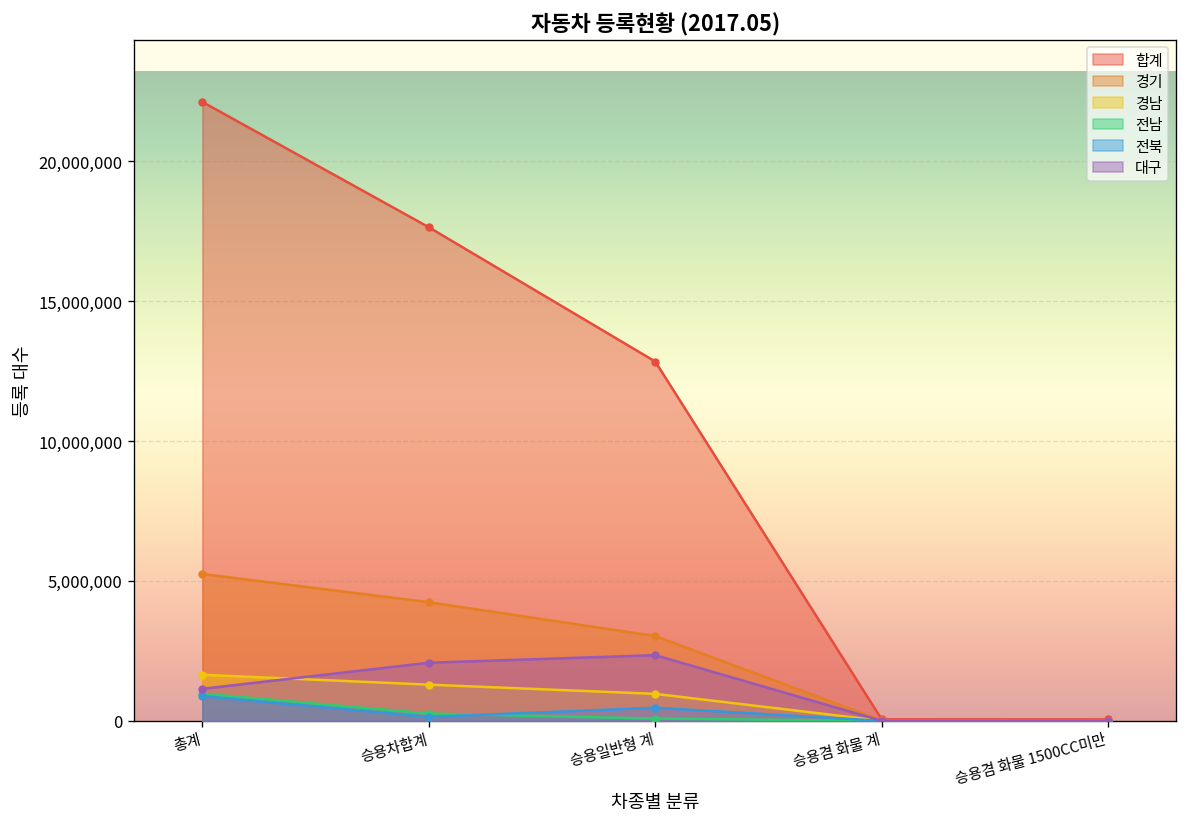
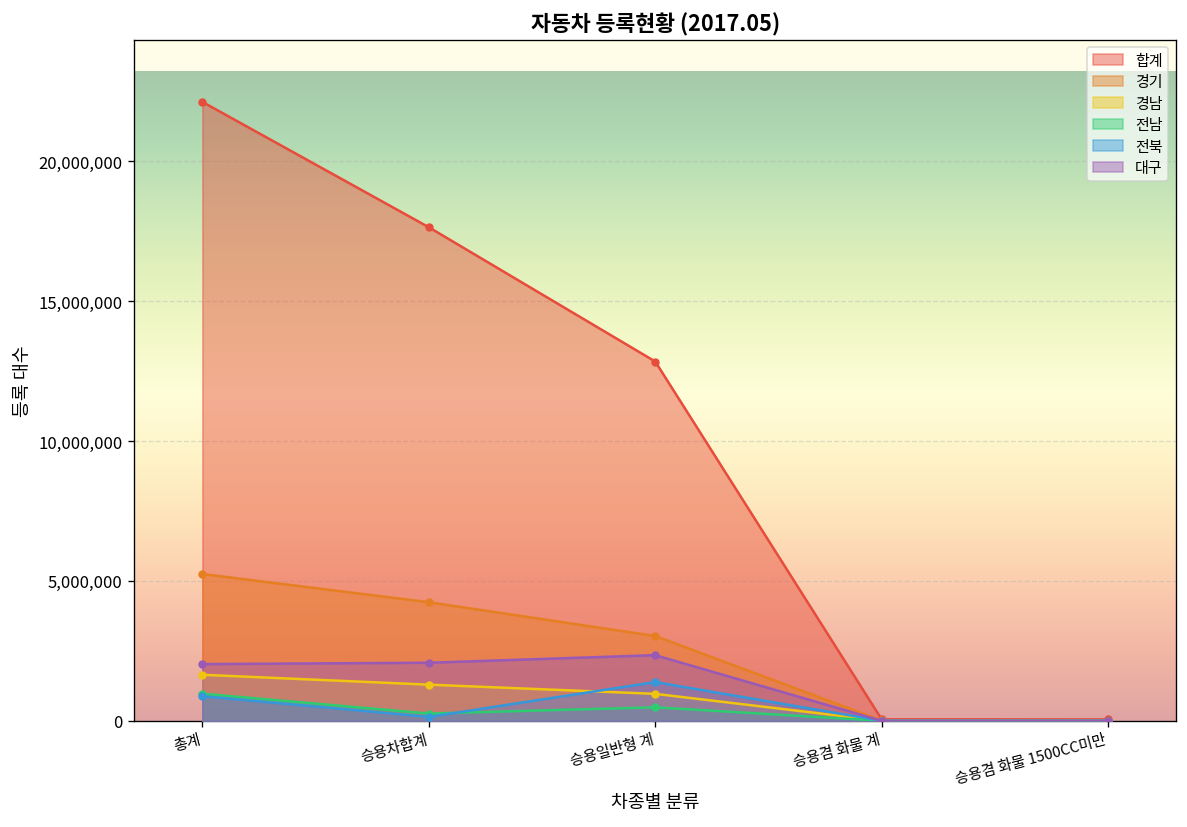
대구, 총계: 1,100,000 -> 2,000,000
전남, 승용일반형 계: 100,000 -> 500,000
전북, 승용일반형 계: 500,000 -> 1,400,000
